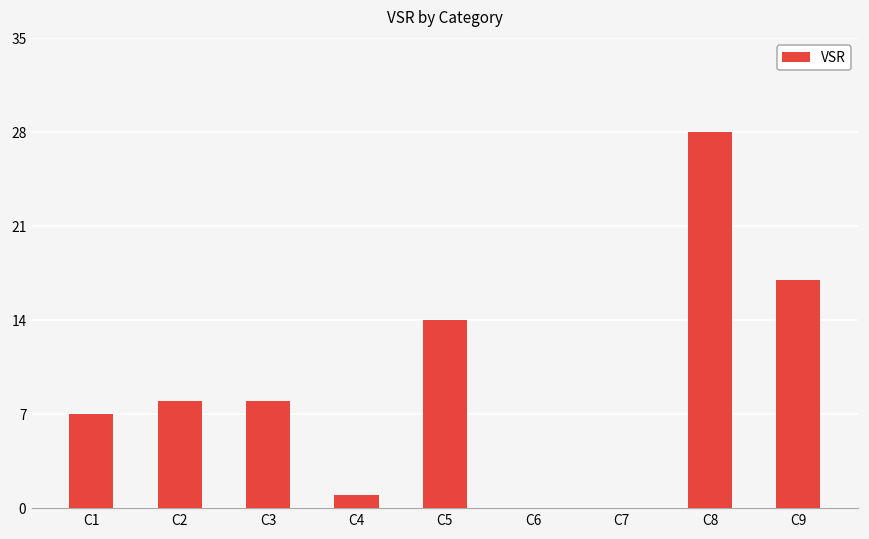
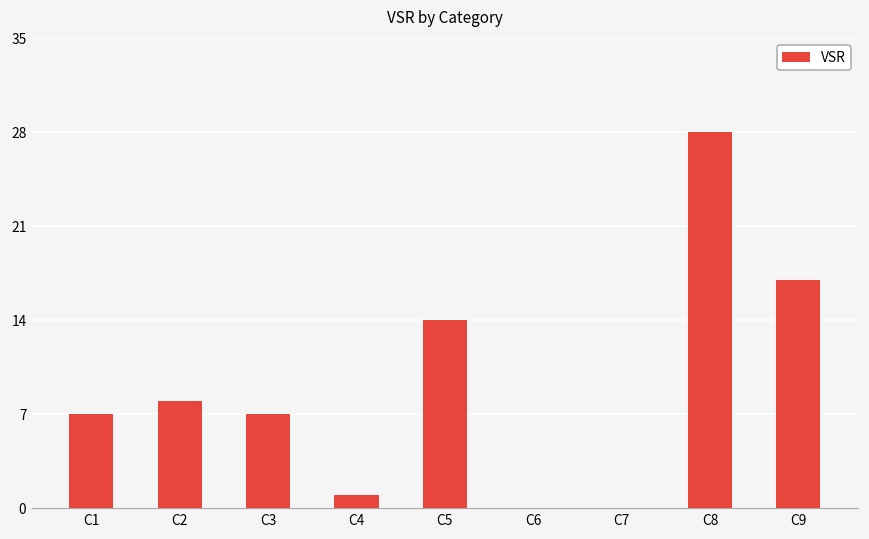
C3: 8 -> 7
